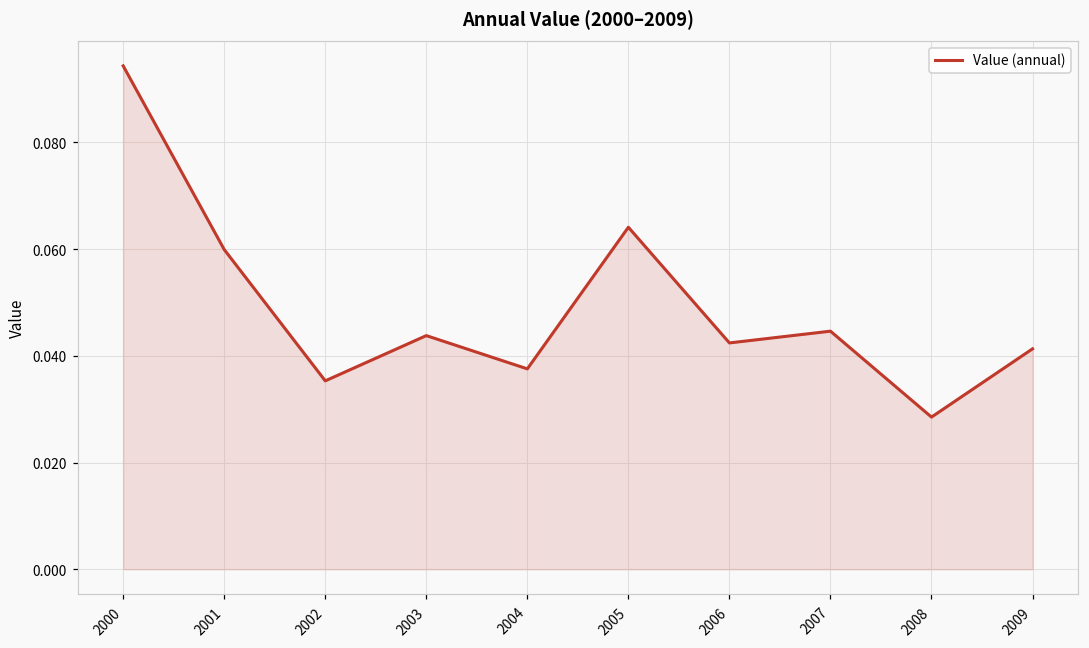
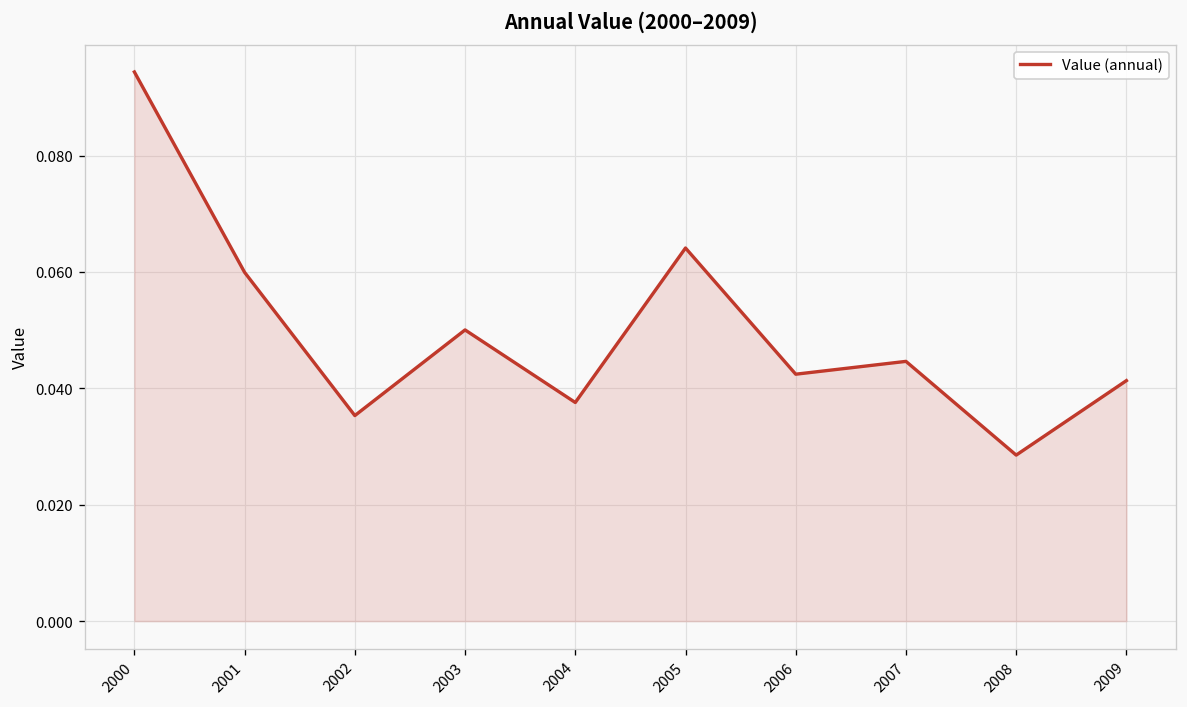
2003: 0.044 -> 0.050
